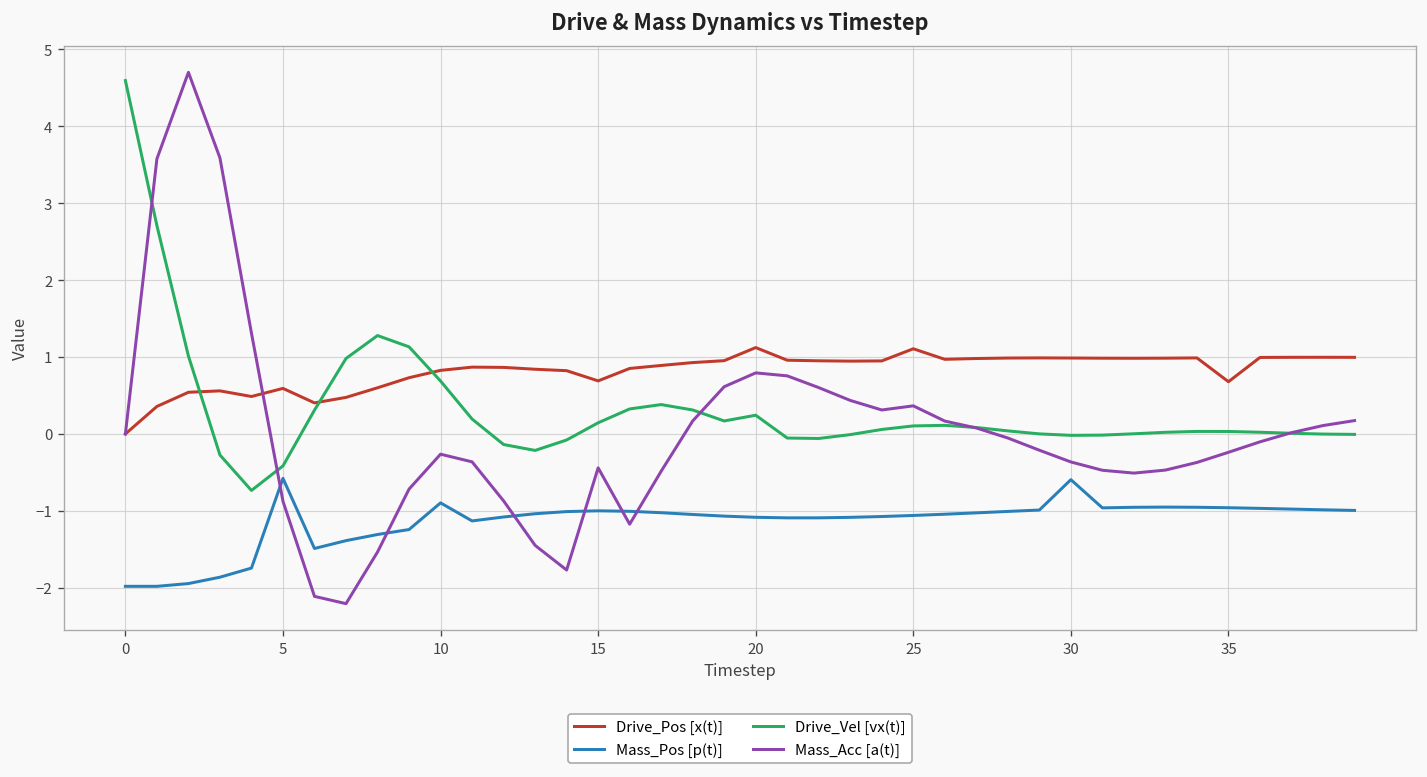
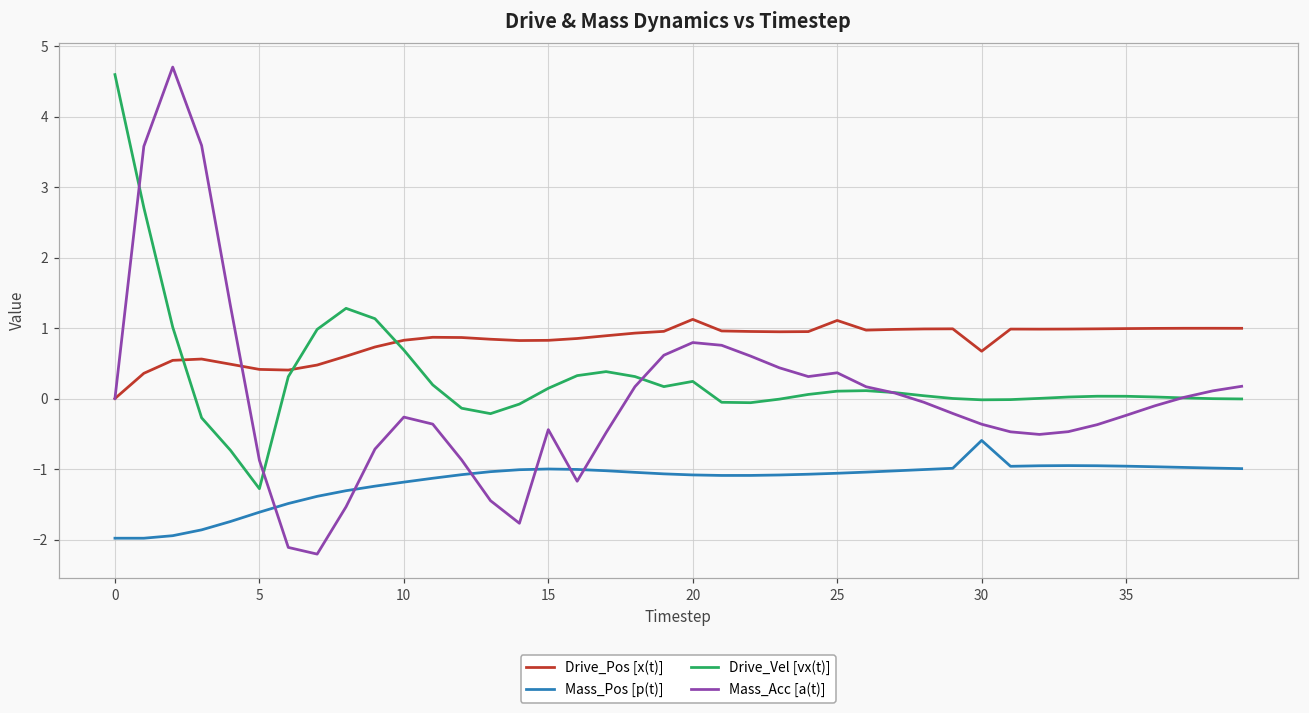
Drive_Pos [x(t)], 5: 0.6 -> 0.4
Mass_Pos [p(t)], 5: -0.6 -> -1.6
Drive_Vel [vx(t)], 5: -0.4 -> -1.3
Mass_Pos [p(t)], 10: -0.9 -> -1.2
Drive_Pos [x(t)], 15: 0.7 -> 0.8
Drive_Pos [x(t)], 30: 1.0 -> 0.7
Drive_Pos [x(t)], 35: 0.7 -> 1.0
